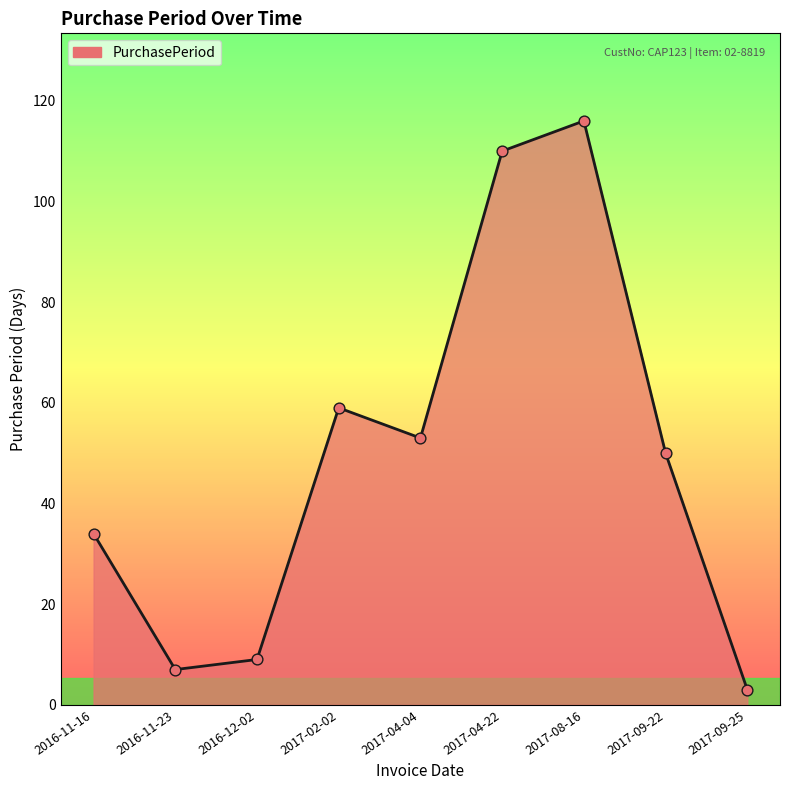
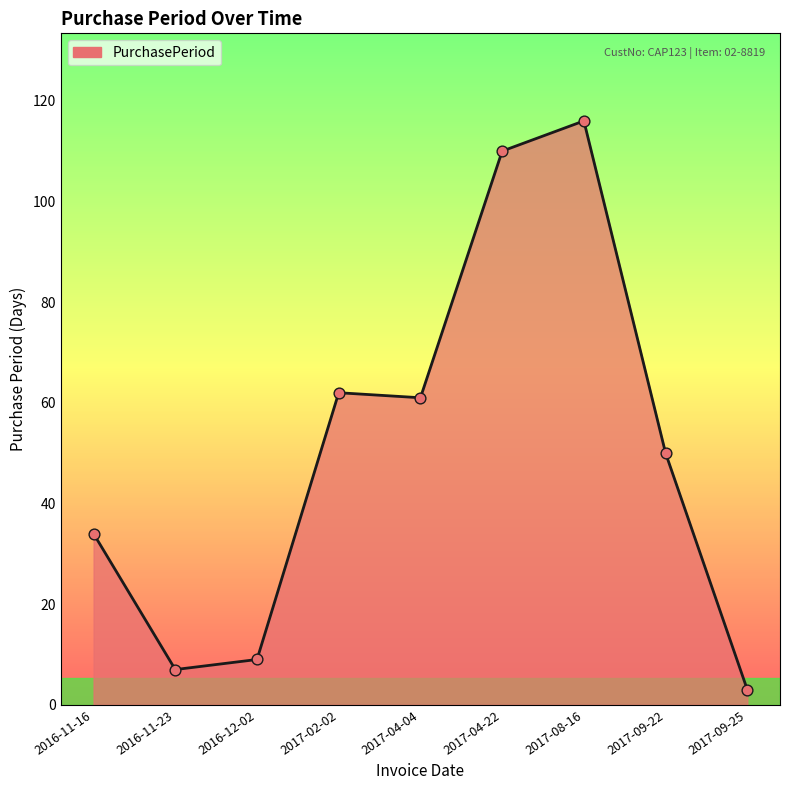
2017-02-02: 59 -> 62
2017-04-04: 53 -> 61
